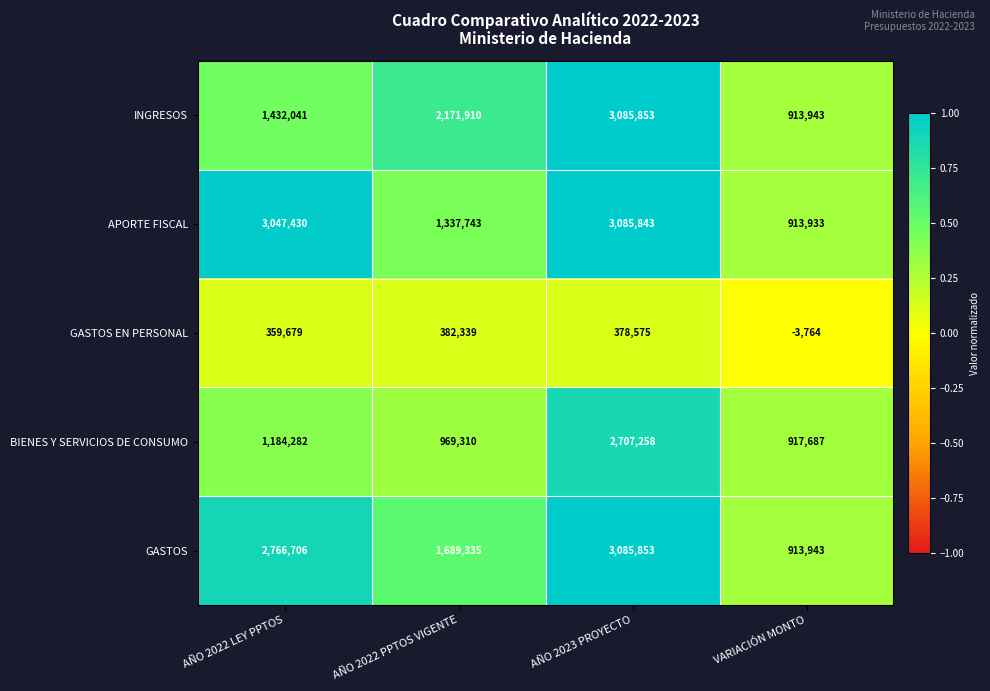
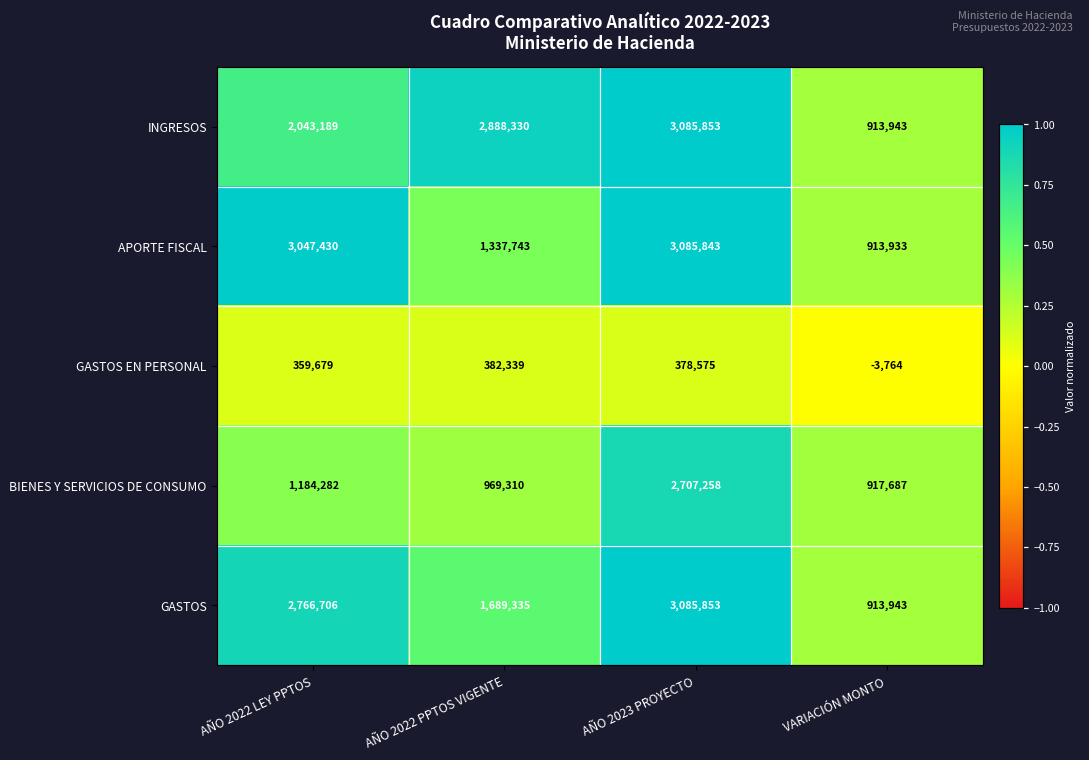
INGRESOS, AÑO 2022 LEY PPTOS: 1,432,041 -> 2,043,189
INGRESOS, AÑO 2022 PPTOS VIGENTE: 2,171,910 -> 2,888,330
